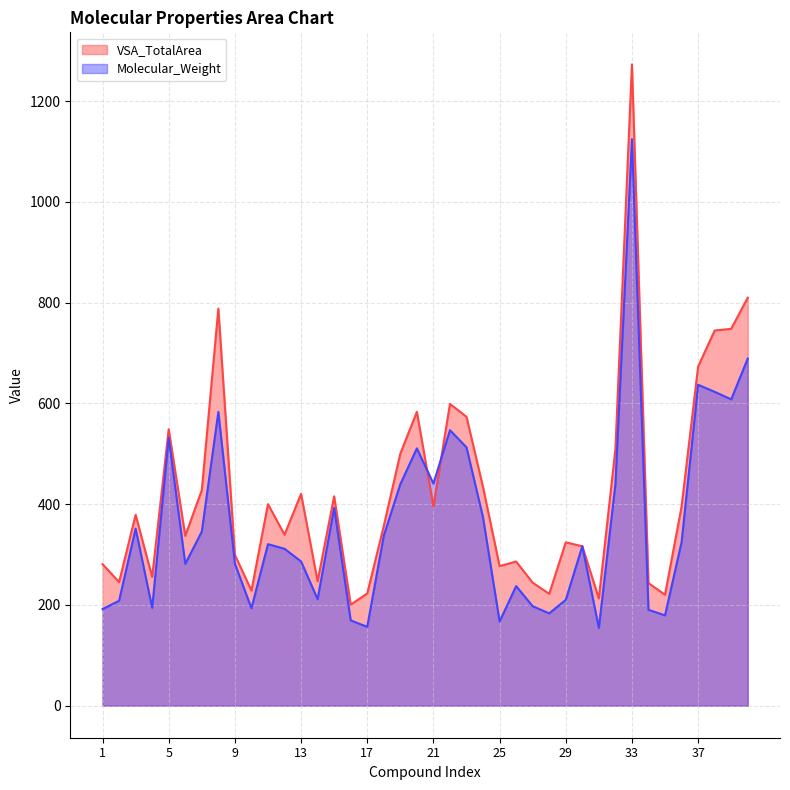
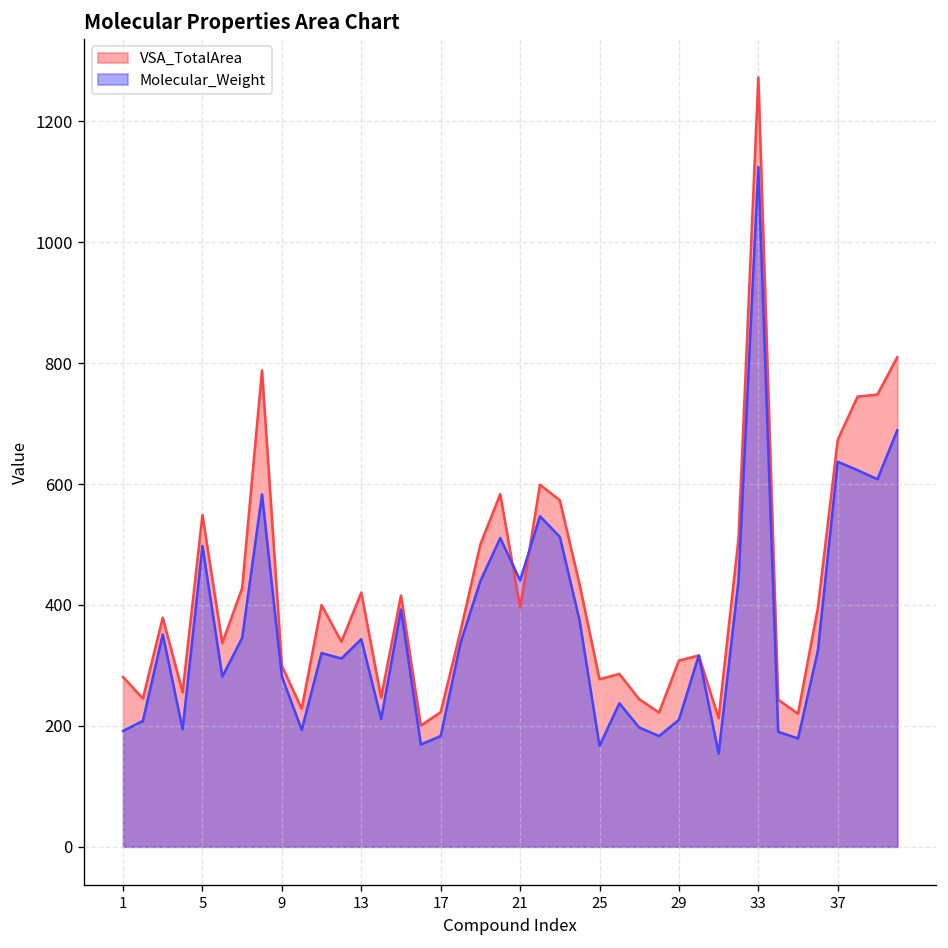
Molecular_Weight, 5: 530 -> 500
Molecular_Weight, 13: 290 -> 340
Molecular_Weight, 17: 160 -> 180
VSA_TotalArea, 29: 320 -> 310
